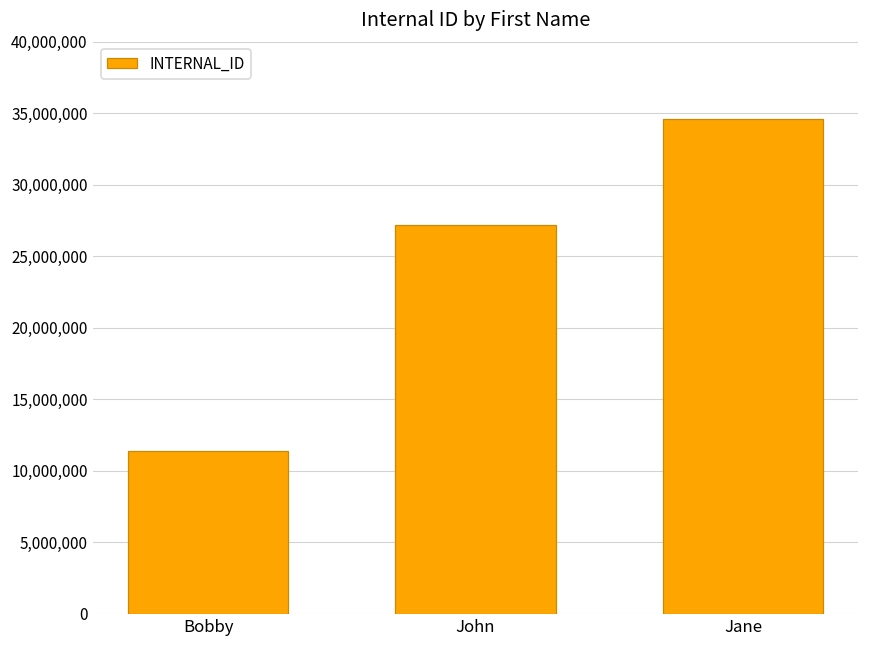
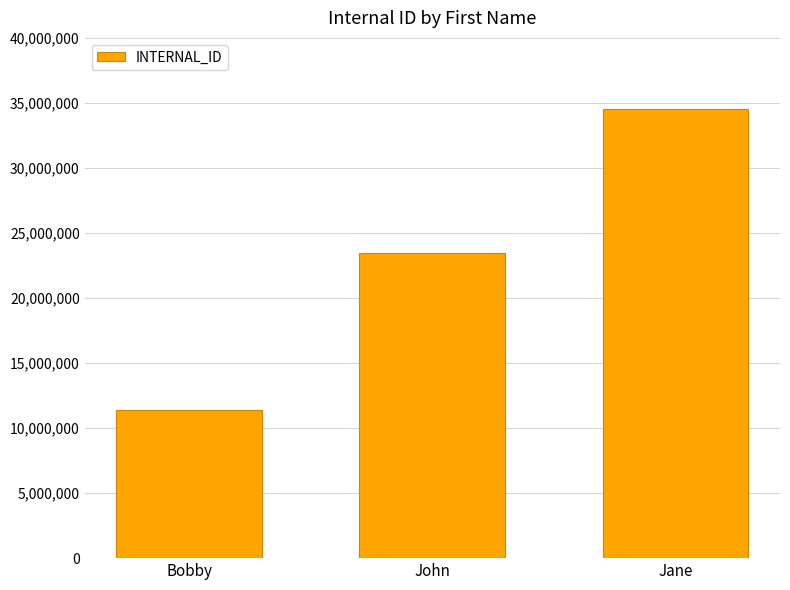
John: 27,200,000 -> 23,500,000
